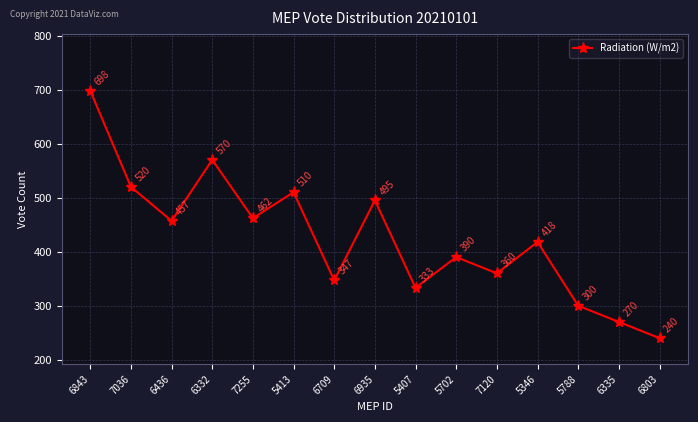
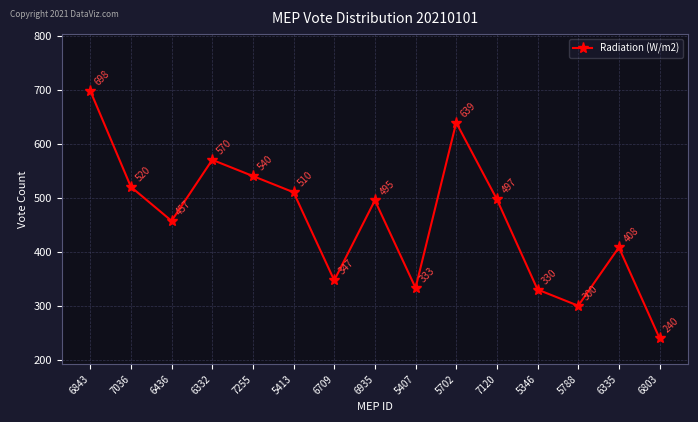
7255: 462 -> 540
5702: 390 -> 639
7120: 360 -> 497
5346: 418 -> 330
6335: 270 -> 408
